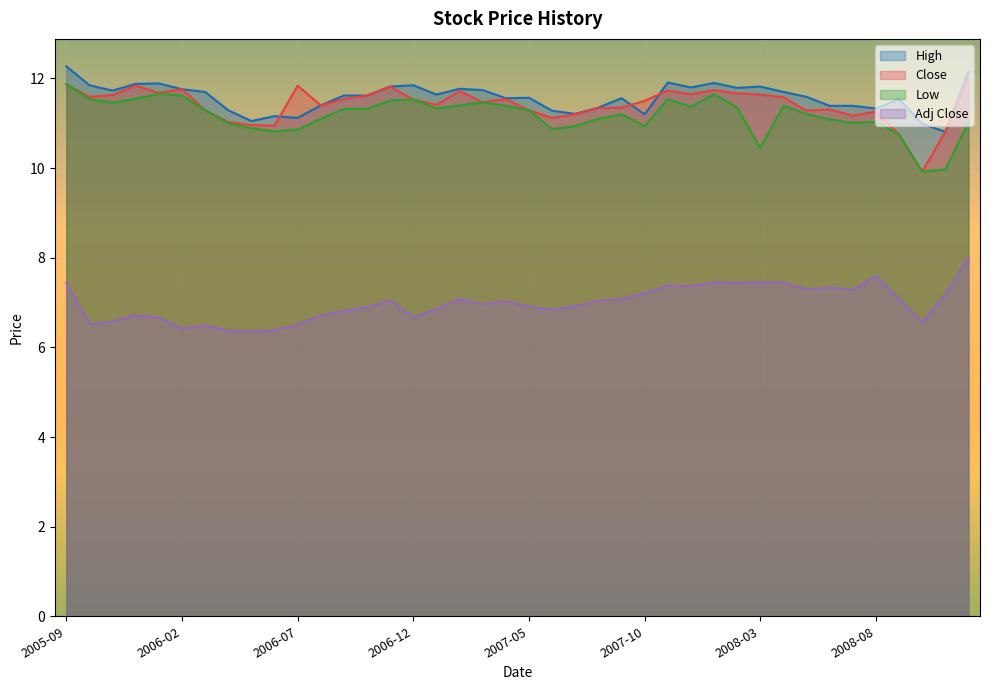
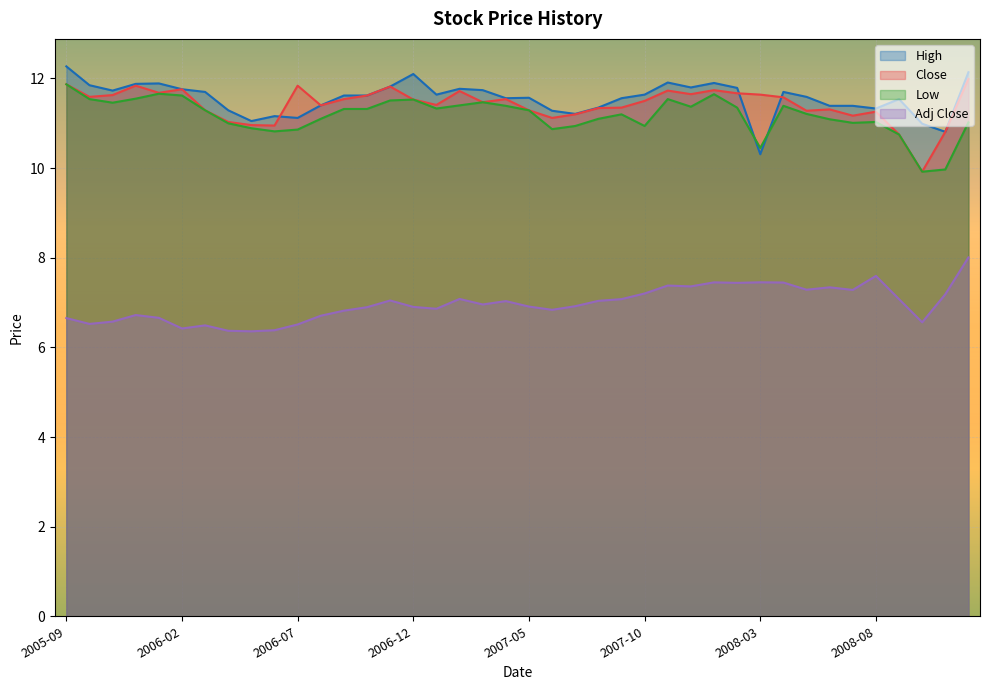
Adj Close, 2005-09: 7.4 -> 6.7
High, 2006-12: 11.9 -> 12.1
Adj Close, 2006-12: 6.7 -> 6.9
High, 2007-10: 11.2 -> 11.6
High, 2008-03: 11.8 -> 10.3
